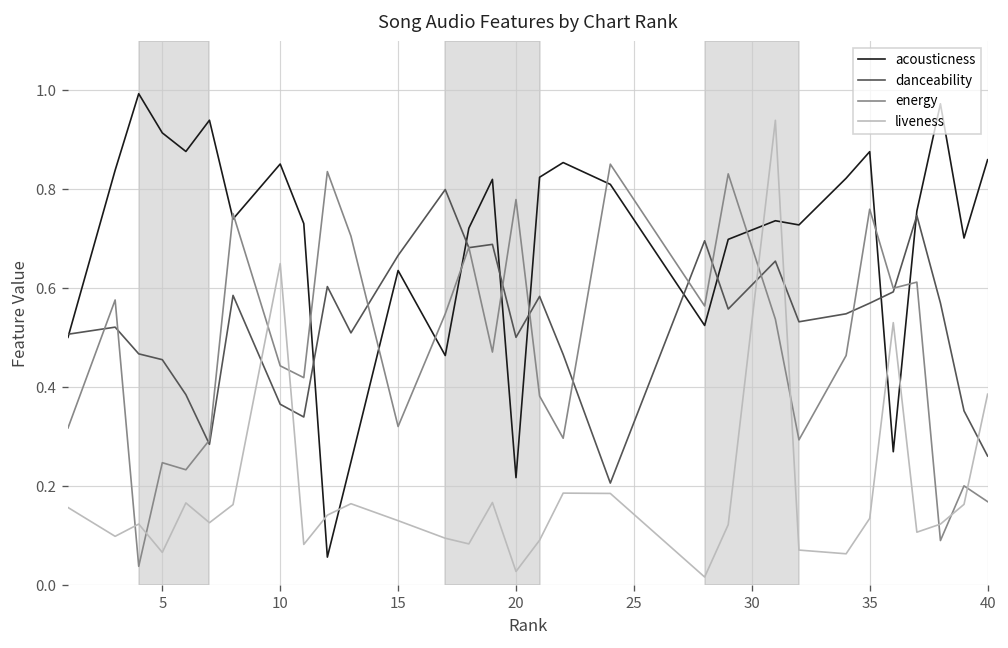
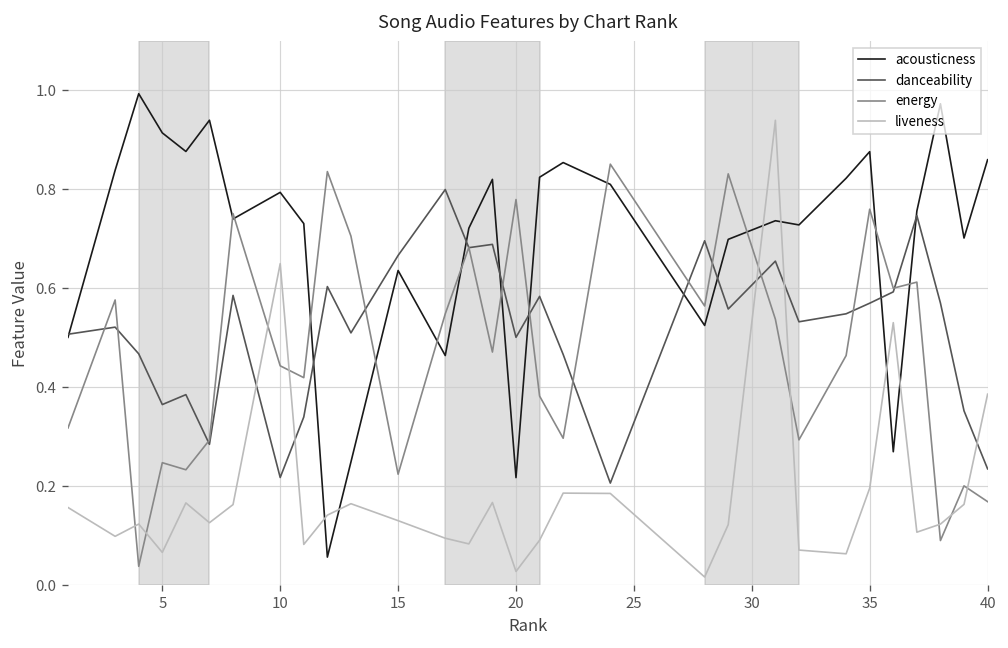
danceability, 5: 0.46 -> 0.37
acousticness, 10: 0.85 -> 0.79
danceability, 10: 0.37 -> 0.22
energy, 15: 0.32 -> 0.22
liveness, 35: 0.14 -> 0.20
danceability, 40: 0.26 -> 0.24
